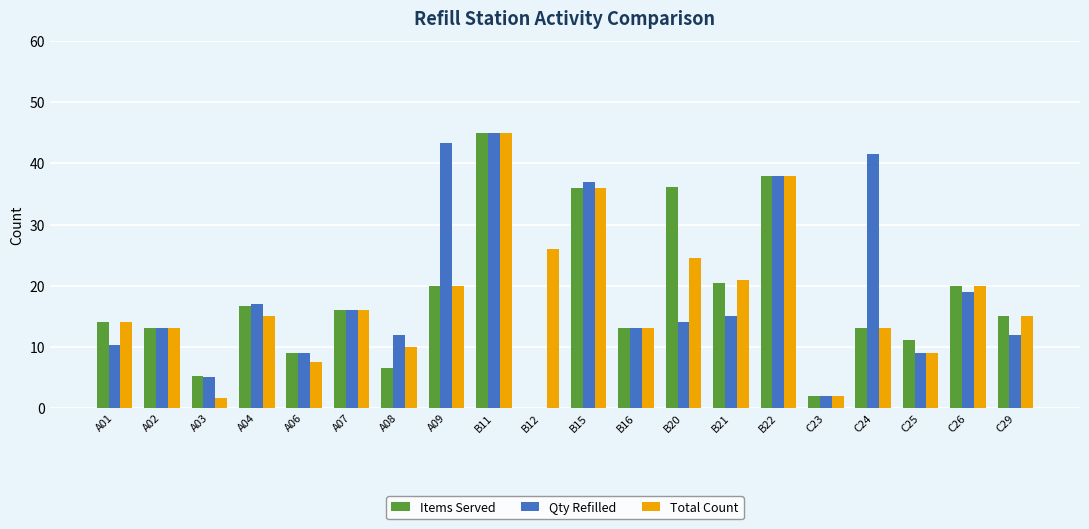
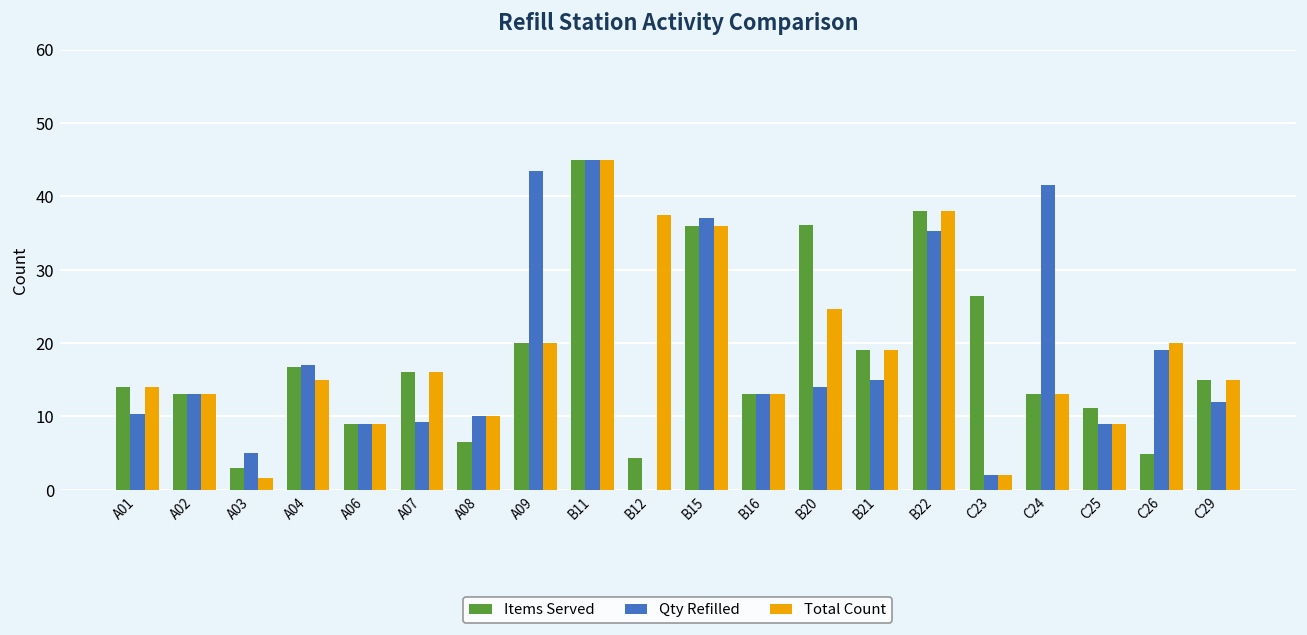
Items Served, A03: 5 -> 3
Total Count, A06: 8 -> 9
Qty Refilled, A07: 16 -> 9
Qty Refilled, A08: 12 -> 10
Items Served, B12: 0 -> 4
Total Count, B12: 26 -> 38
Items Served, B21: 21 -> 19
Total Count, B21: 21 -> 19
Qty Refilled, B22: 38 -> 35
Items Served, C23: 2 -> 26
Items Served, C26: 20 -> 5
